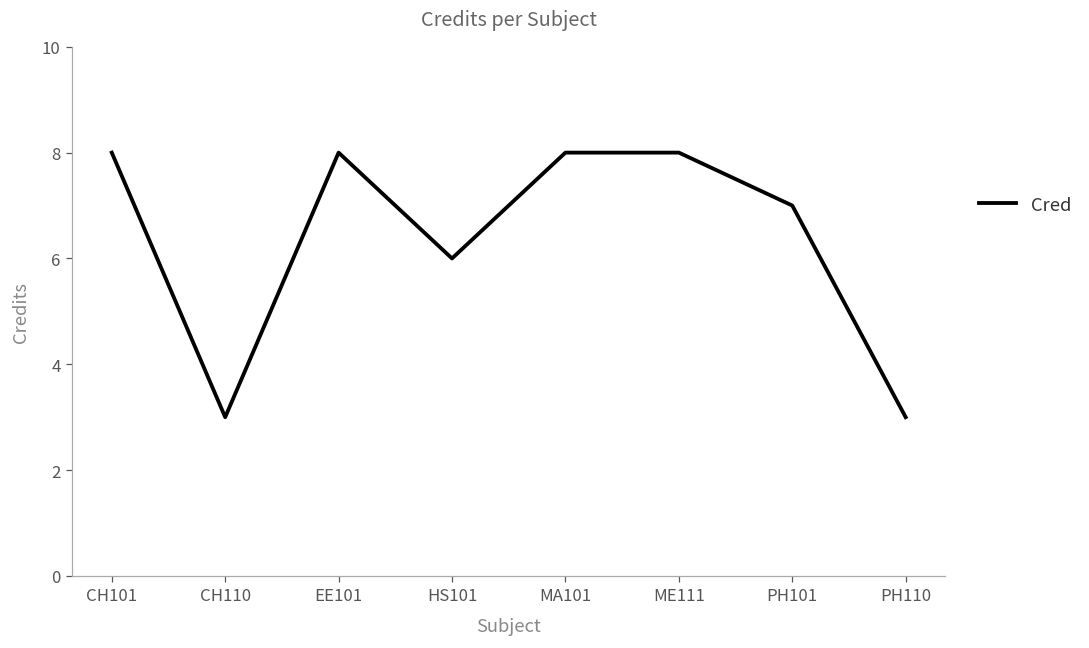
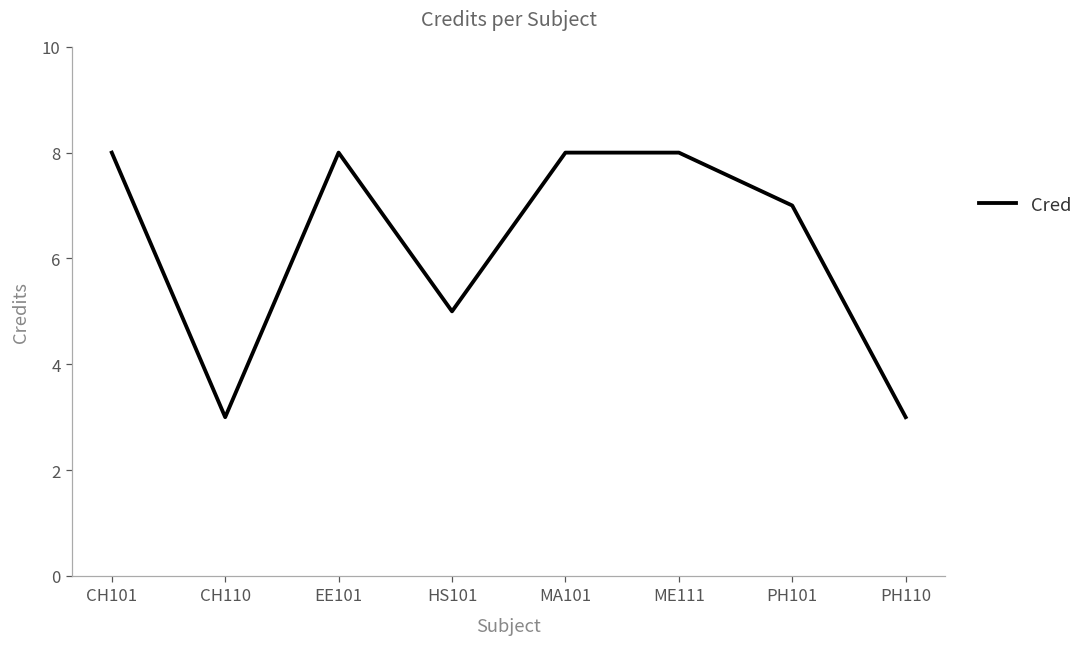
HS101: 6 -> 5
